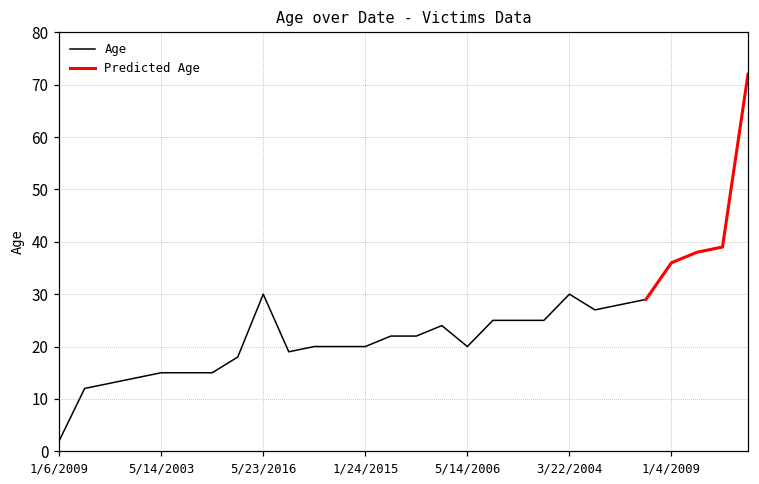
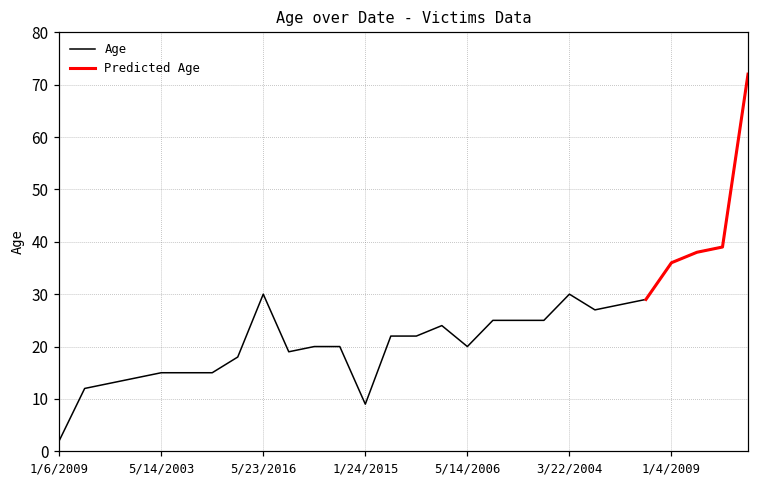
Age, 1/24/2015: 20 -> 9
